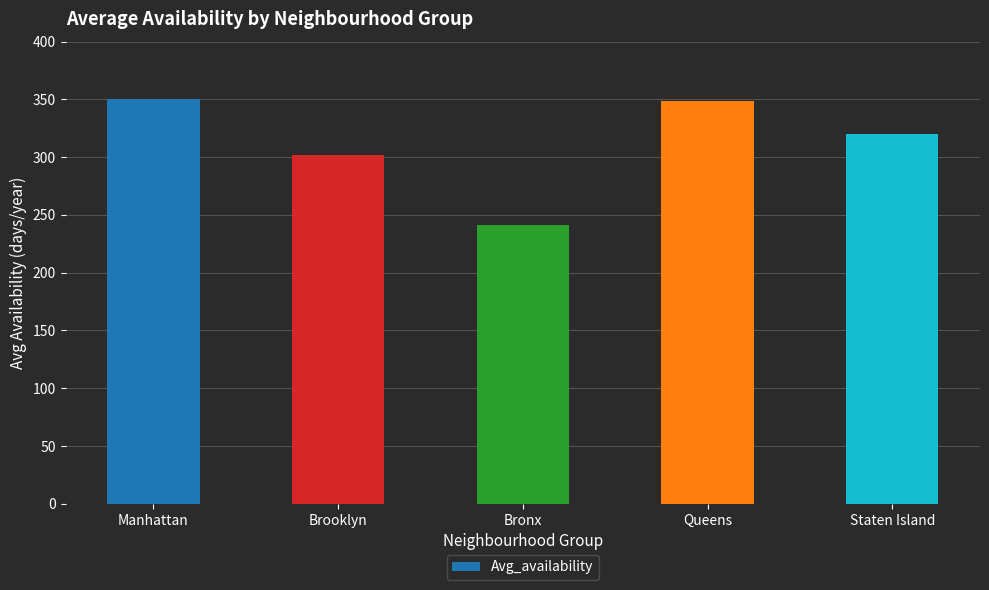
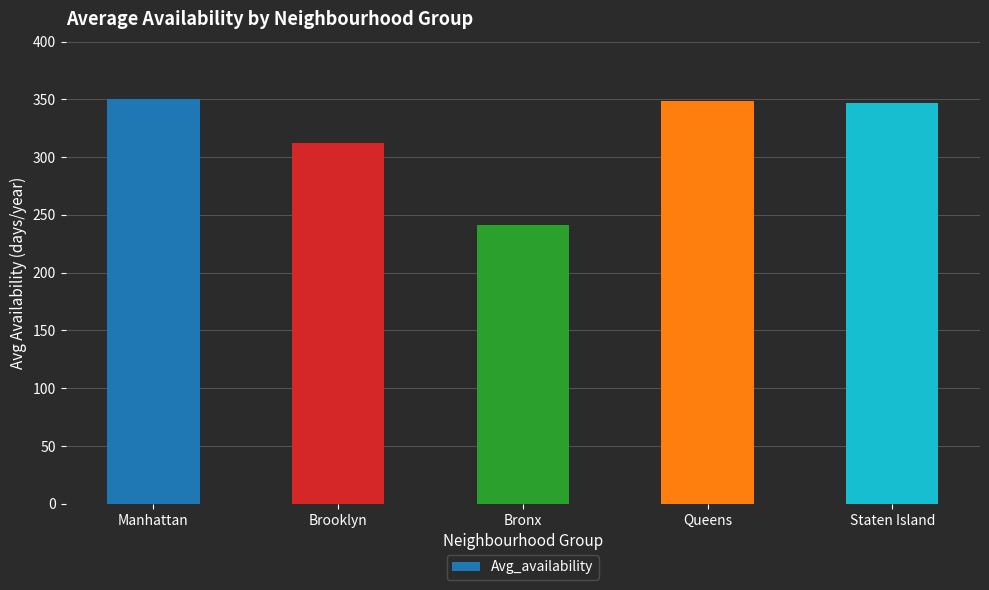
Brooklyn: 302 -> 312
Staten Island: 320 -> 347
